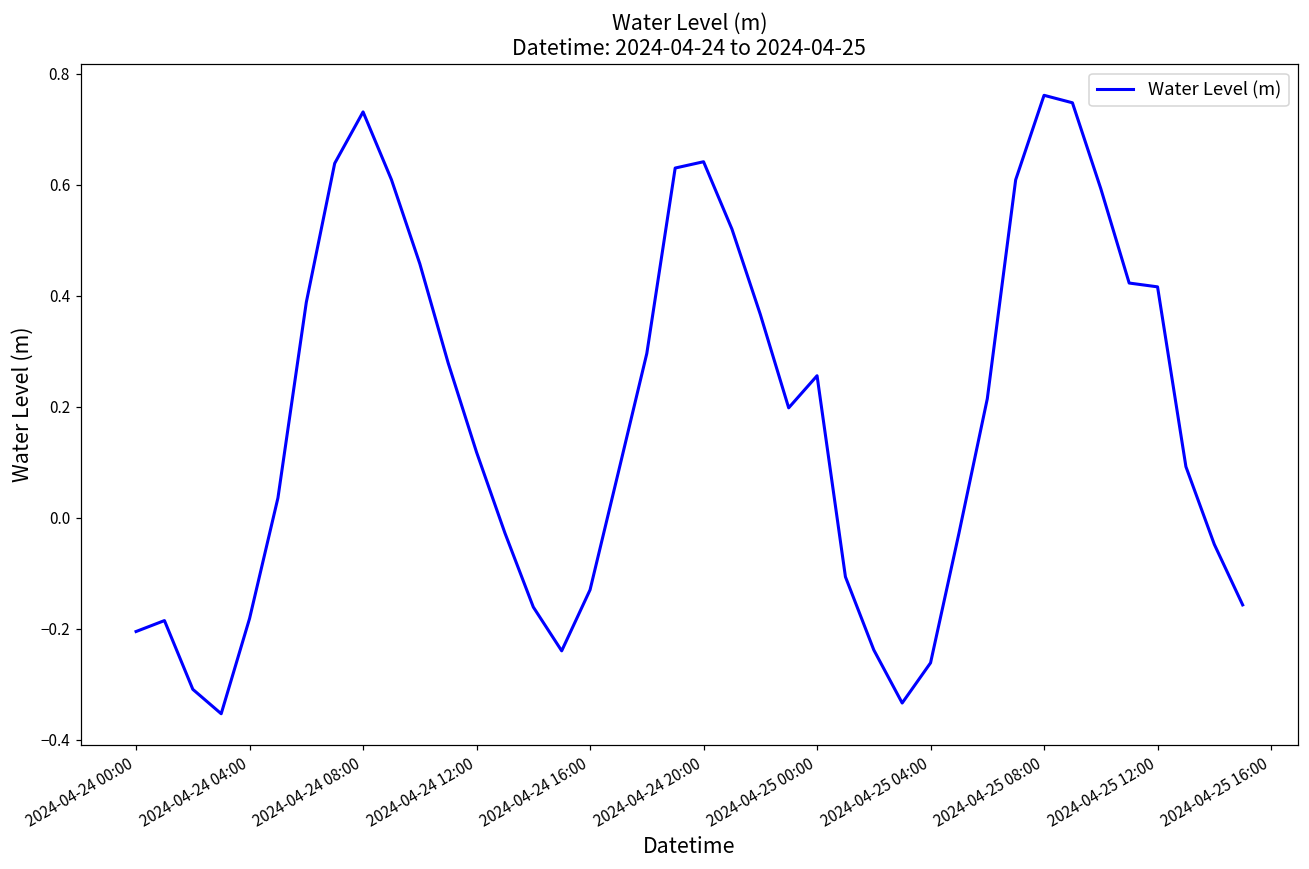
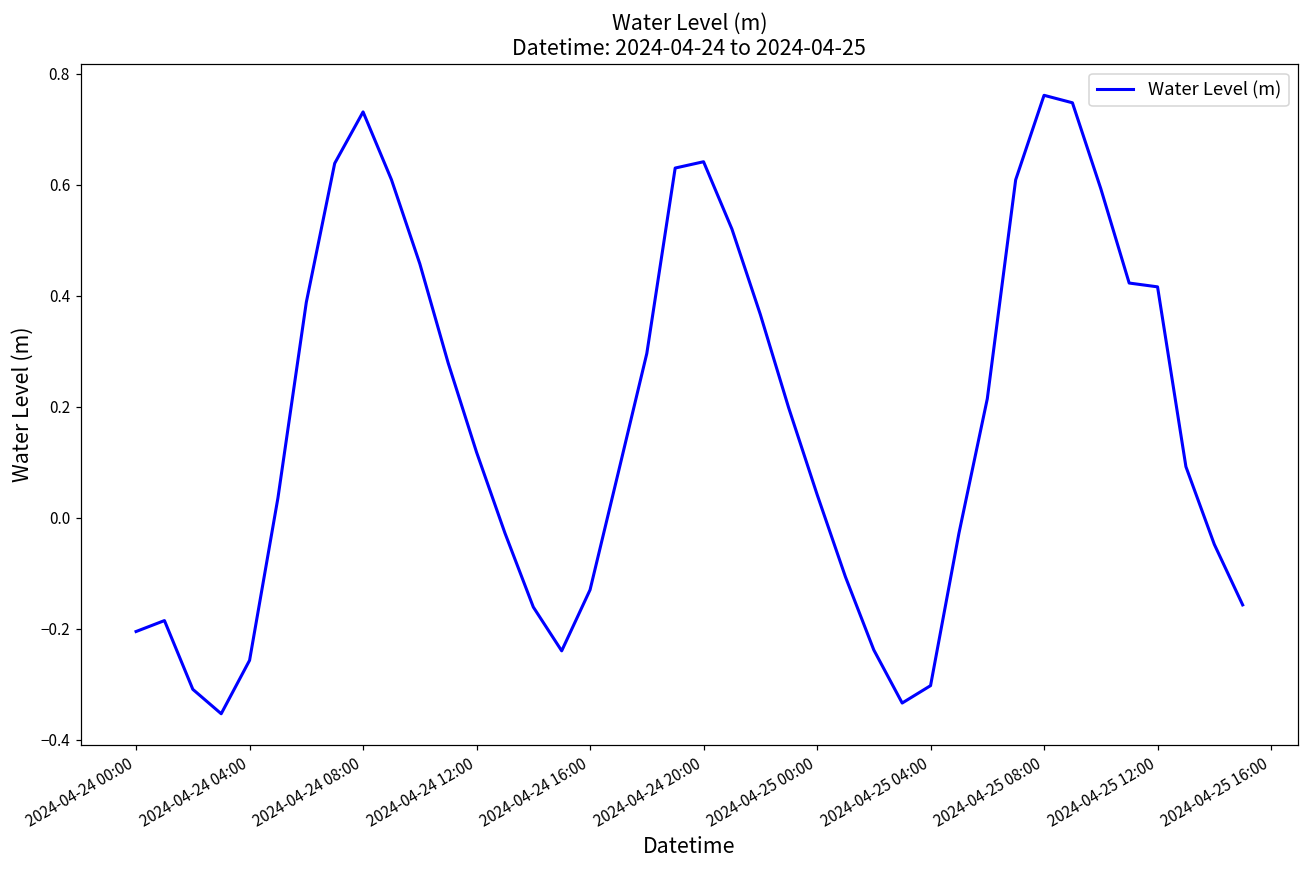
2024-04-24 04:00: -0.18 -> -0.26
2024-04-25 00:00: 0.26 -> 0.04
2024-04-25 04:00: -0.26 -> -0.30
